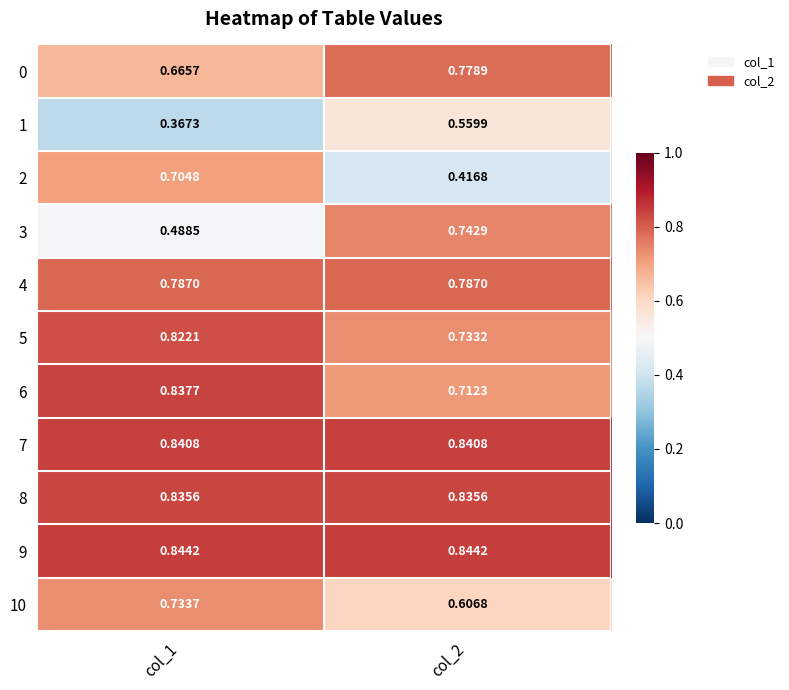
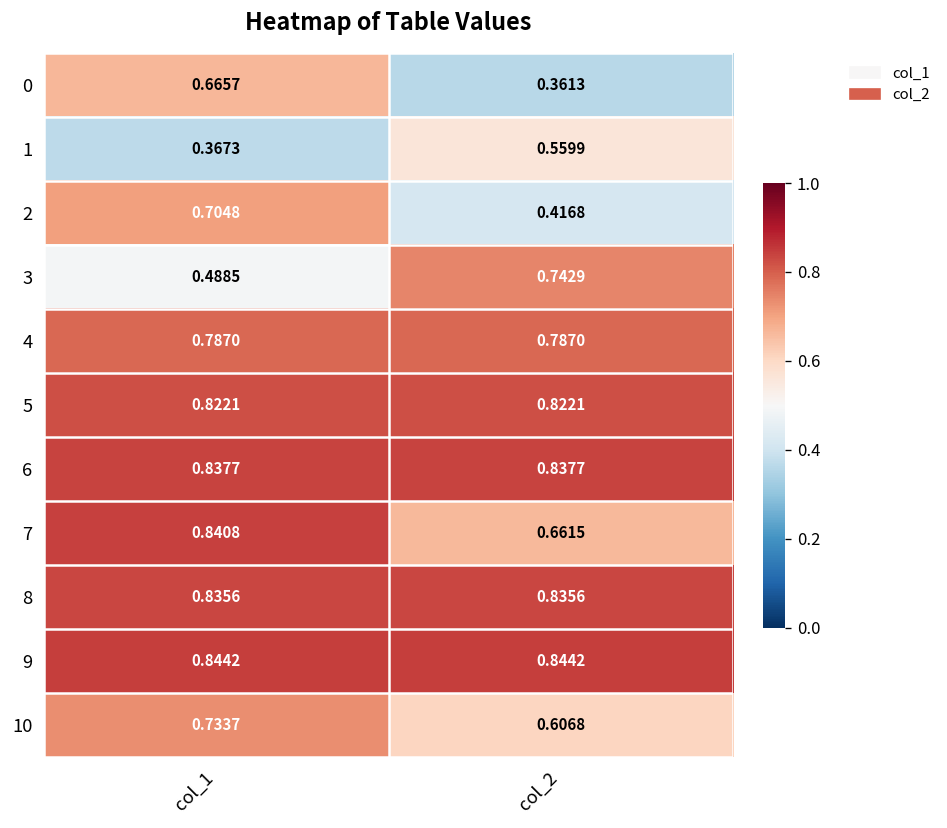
0, col_2: 0.7789 -> 0.3613
5, col_2: 0.7332 -> 0.8221
6, col_2: 0.7123 -> 0.8377
7, col_2: 0.8408 -> 0.6615
